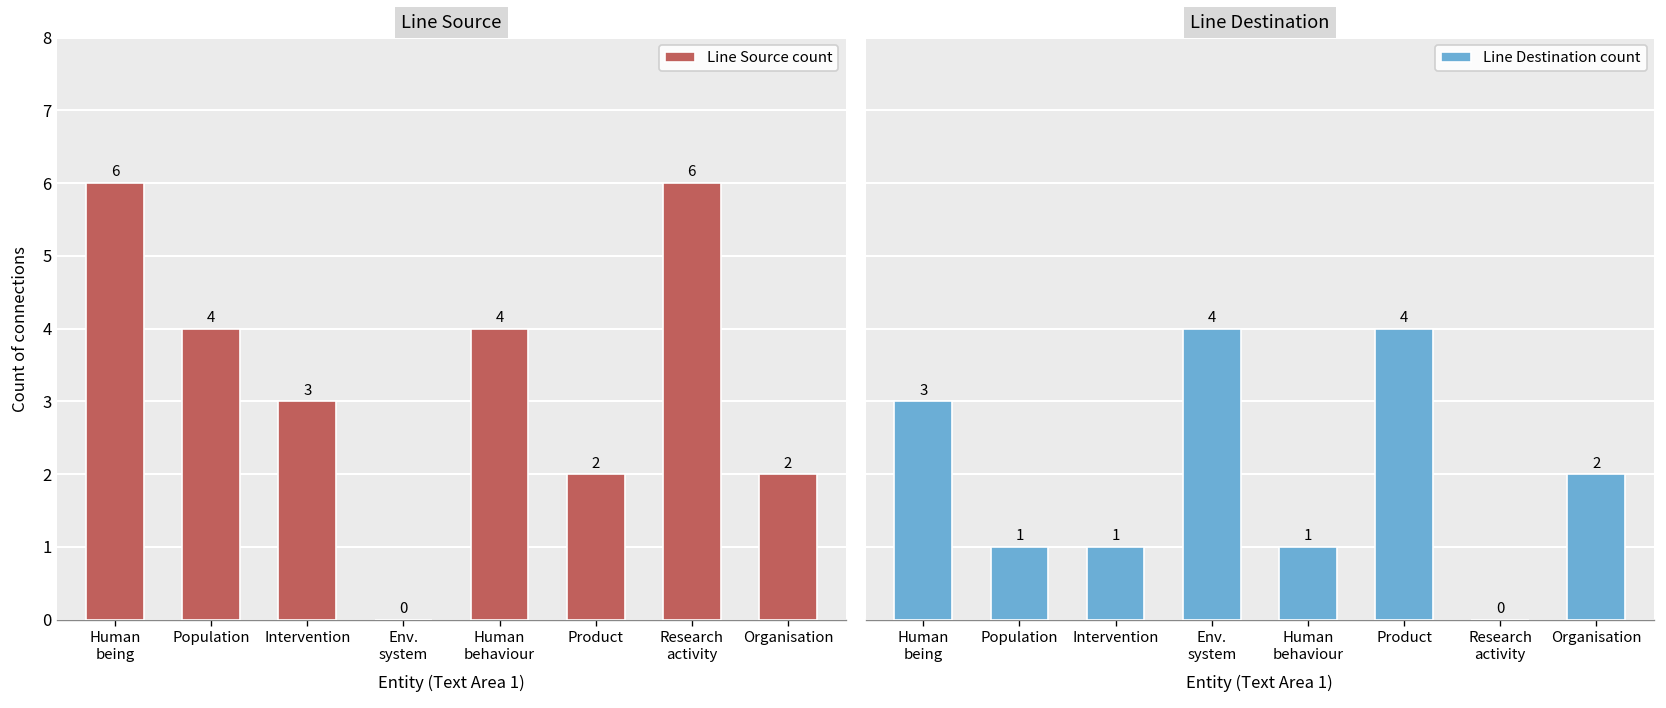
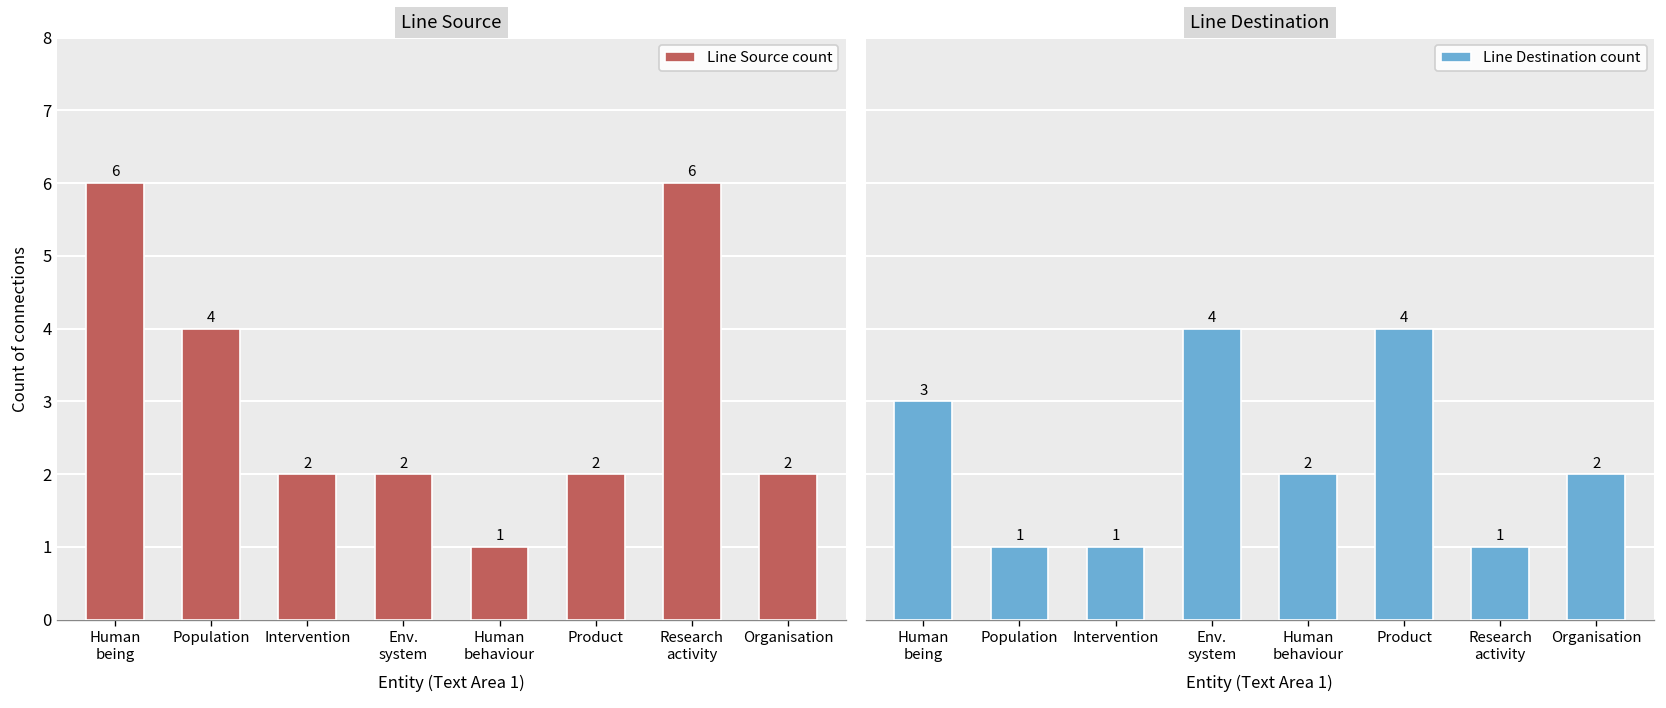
Line Source, Intervention: 3 -> 2
Line Source, Env. system: 0 -> 2
Line Source, Human behaviour: 4 -> 1
Line Destination, Human behaviour: 1 -> 2
Line Destination, Research activity: 0 -> 1
